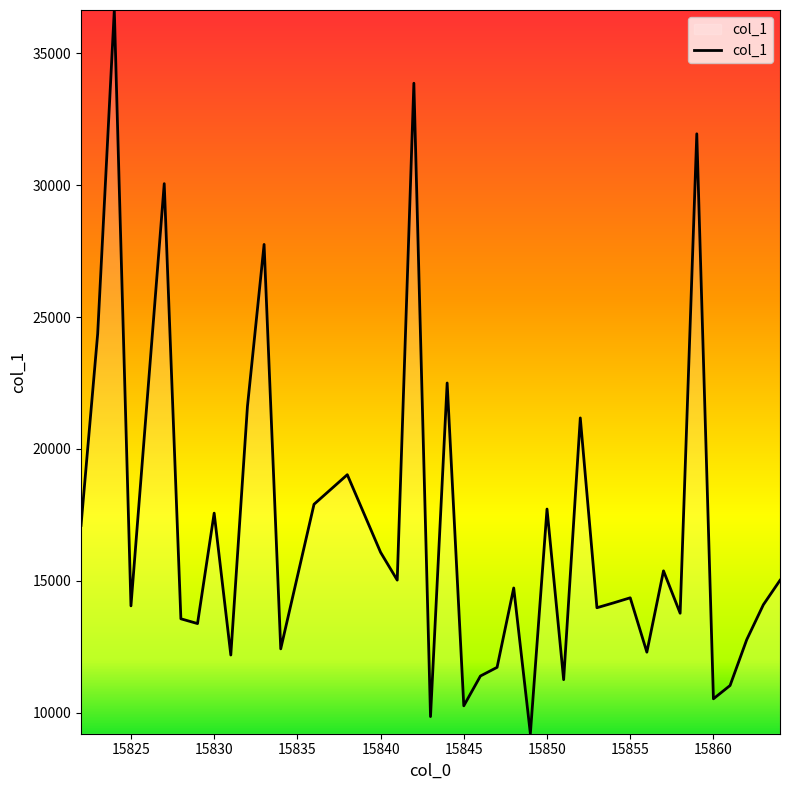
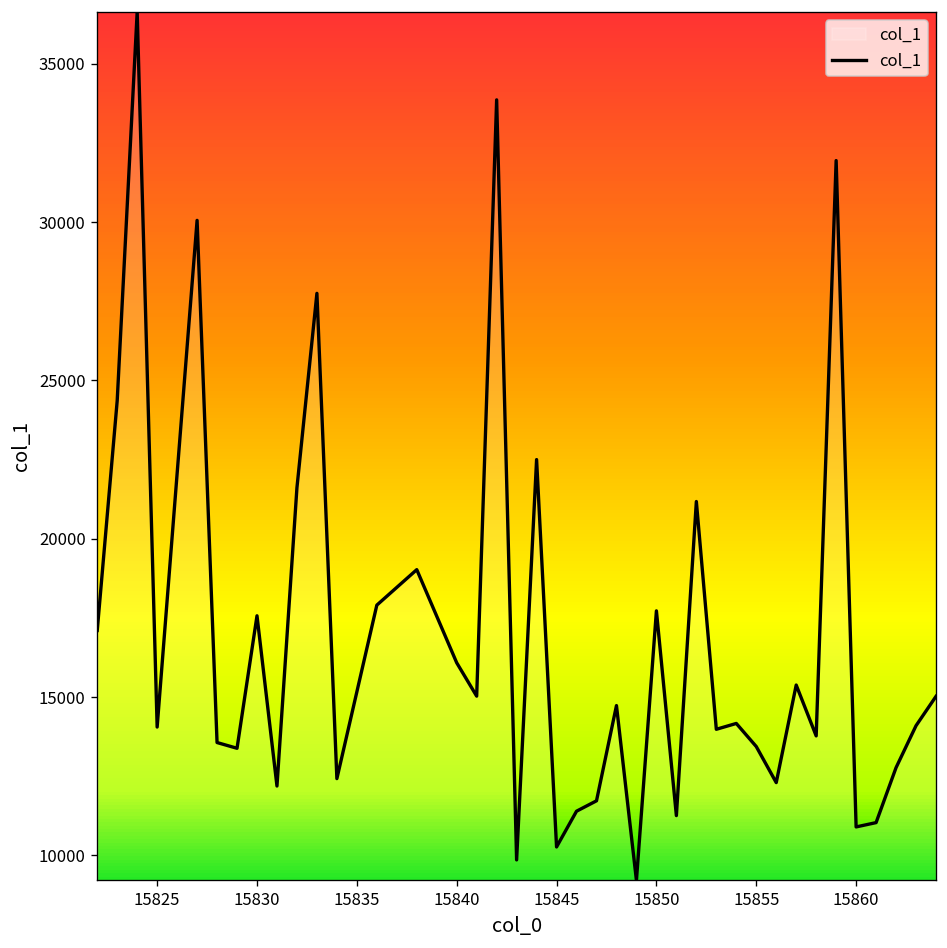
15855: 14400 -> 13400
15860: 10500 -> 10900
